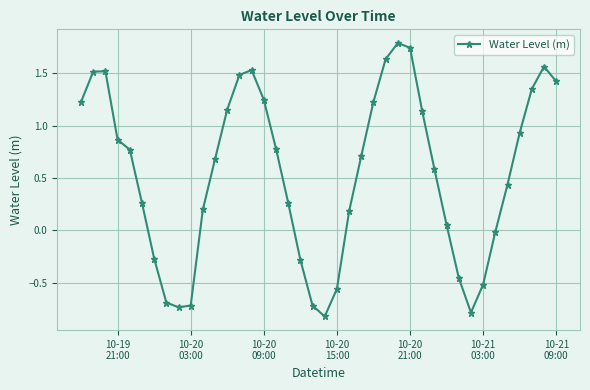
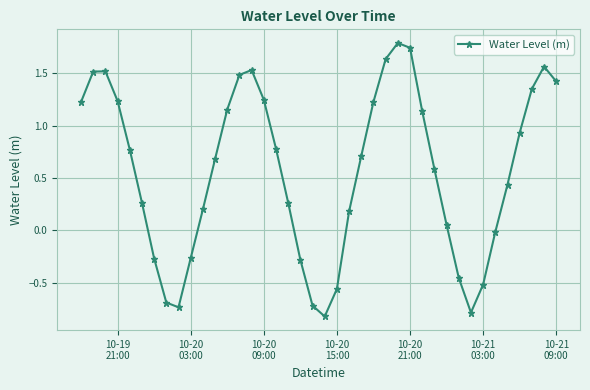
10-19 21:00: 0.87 -> 1.23
10-20 03:00: -0.72 -> -0.26
